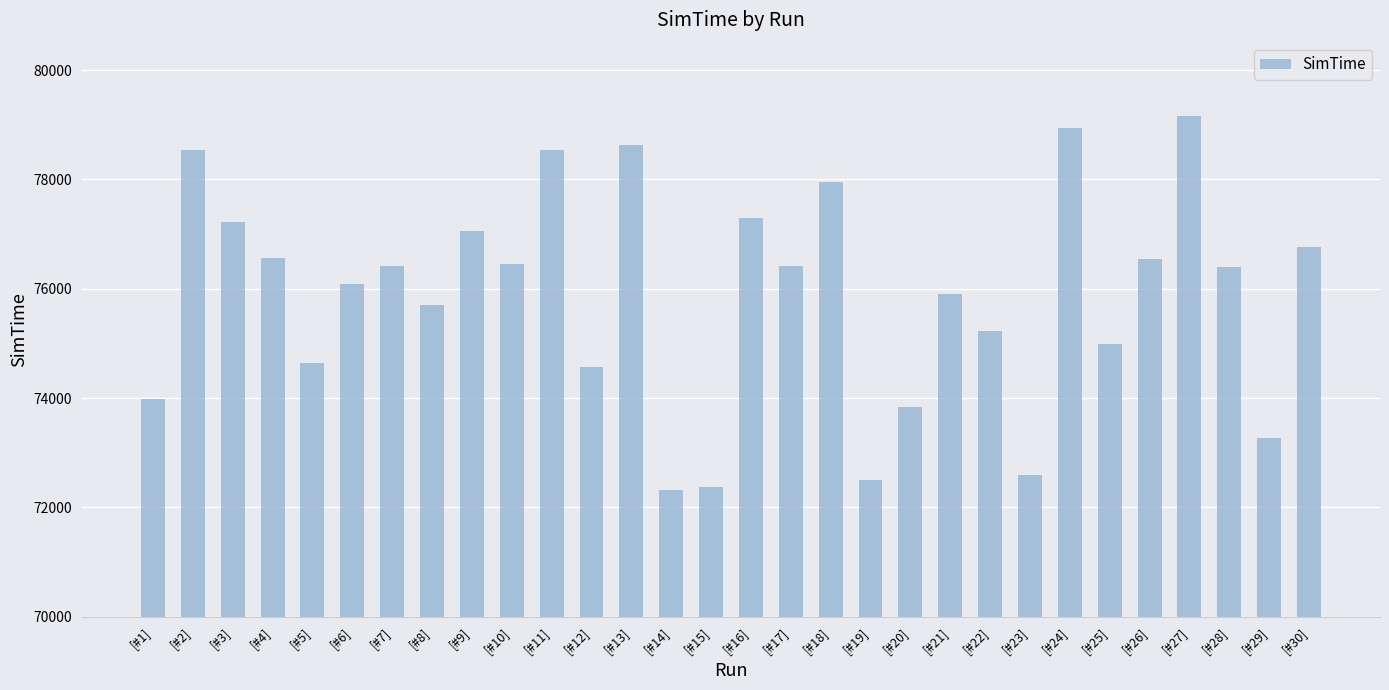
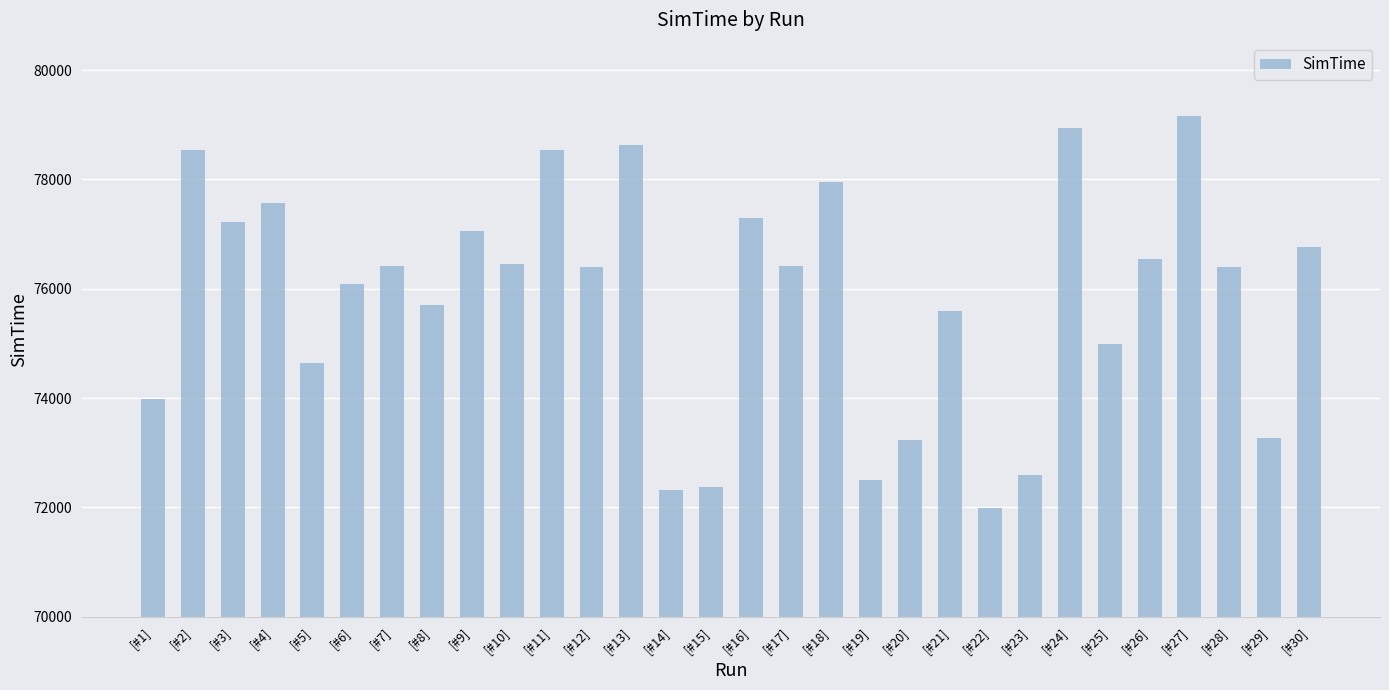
[#4]: 76600 -> 77600
[#12]: 74600 -> 76400
[#20]: 73800 -> 73200
[#21]: 75900 -> 75600
[#22]: 75200 -> 72000
